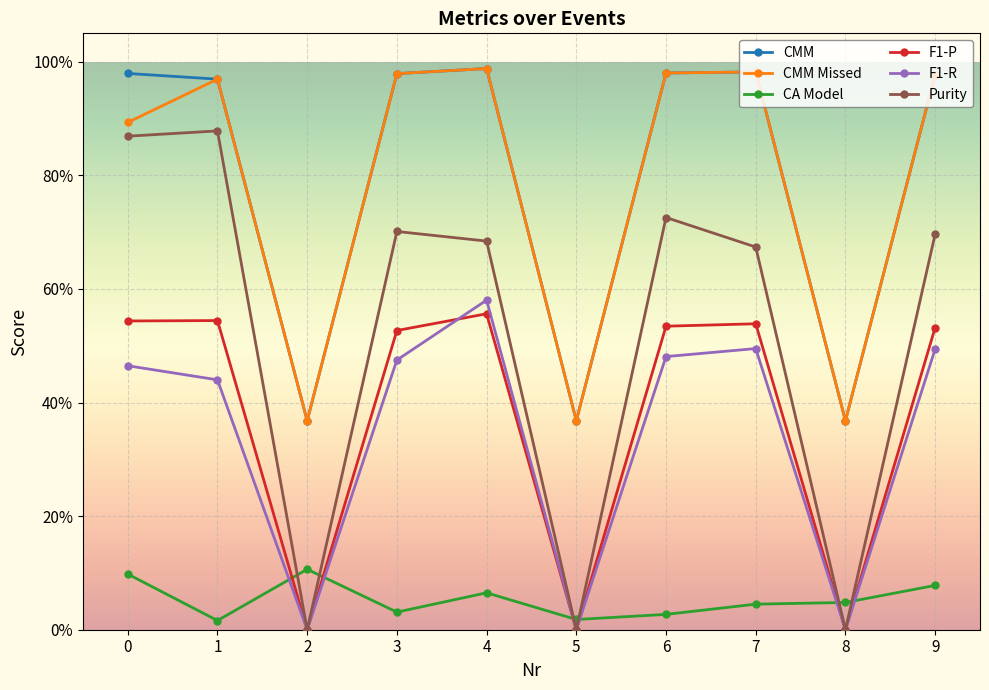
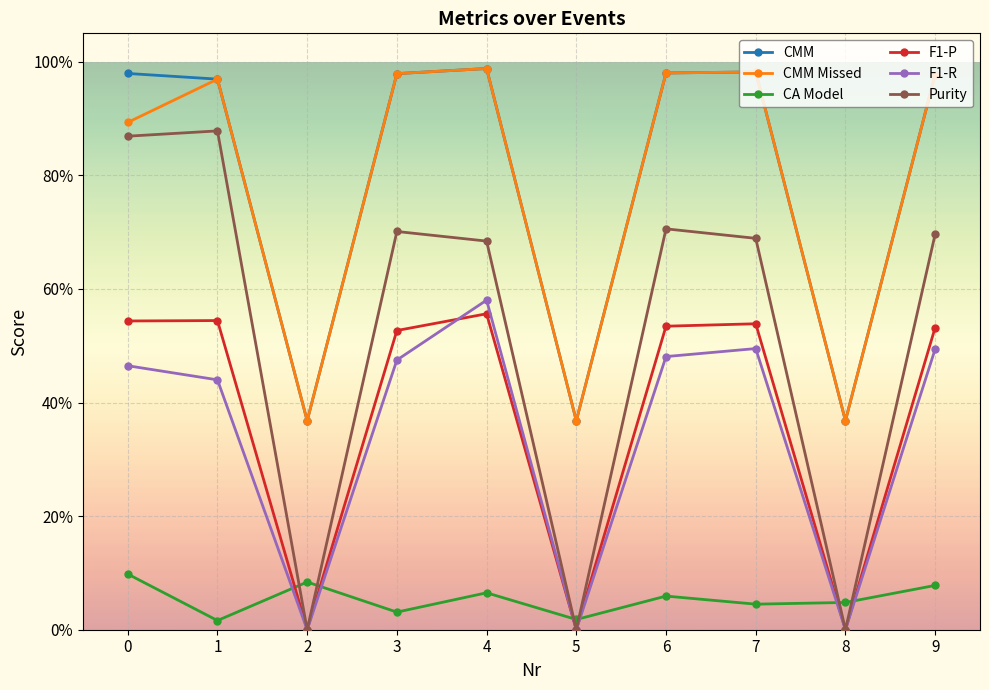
CA Model, 2: 11% -> 8%
CA Model, 6: 3% -> 6%
Purity, 6: 73% -> 71%
Purity, 7: 67% -> 69%
